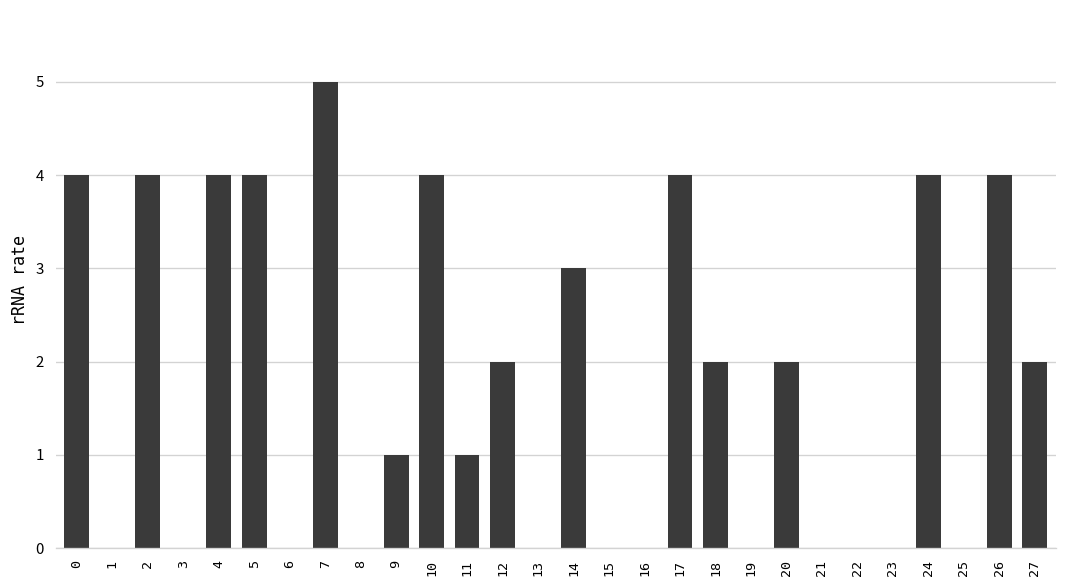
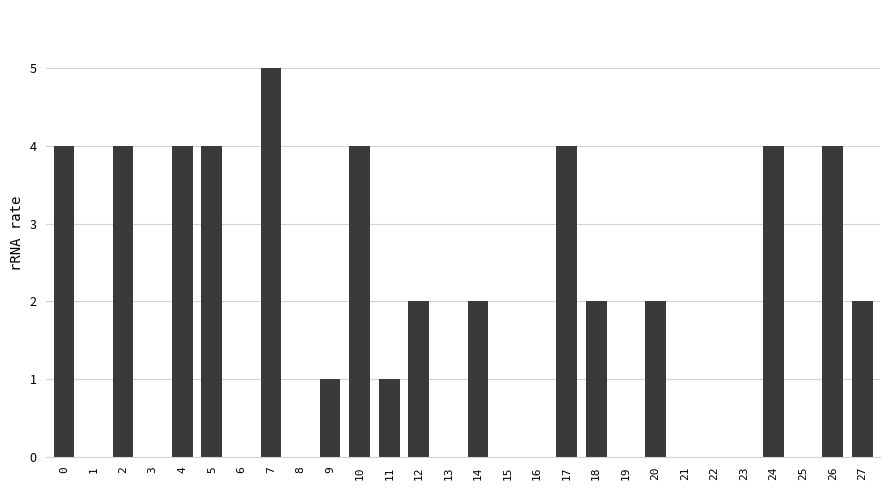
14: 3 -> 2
